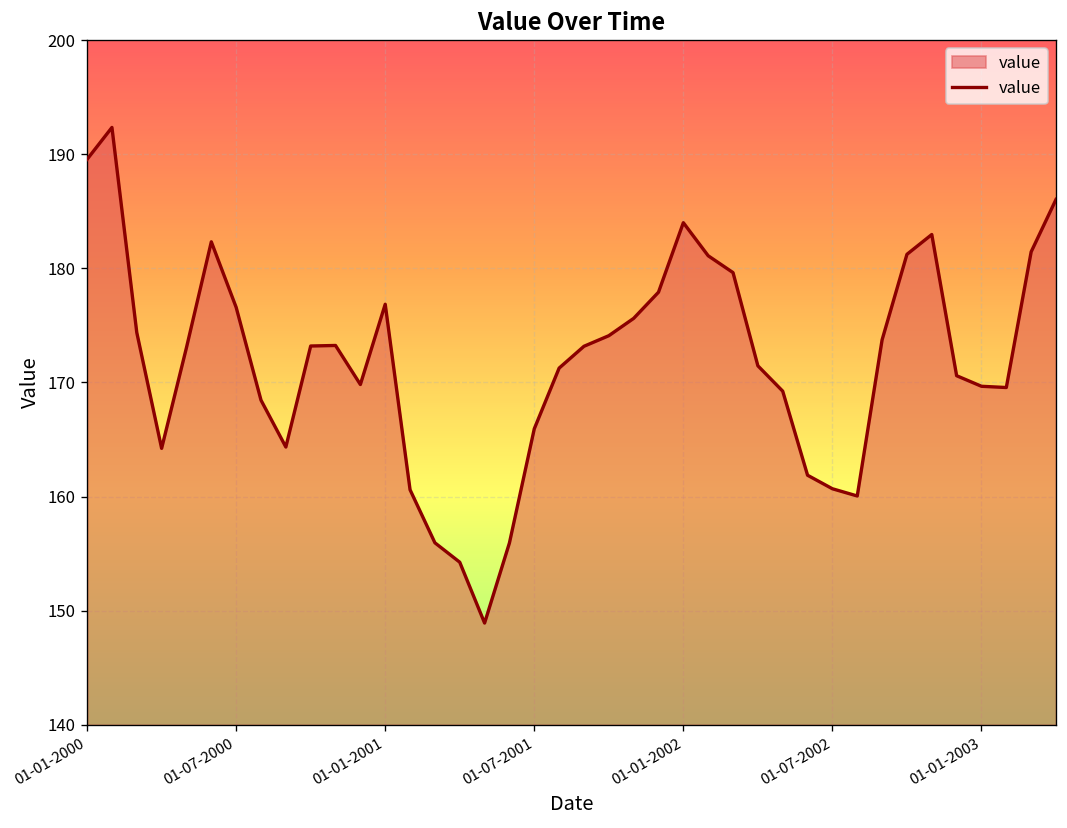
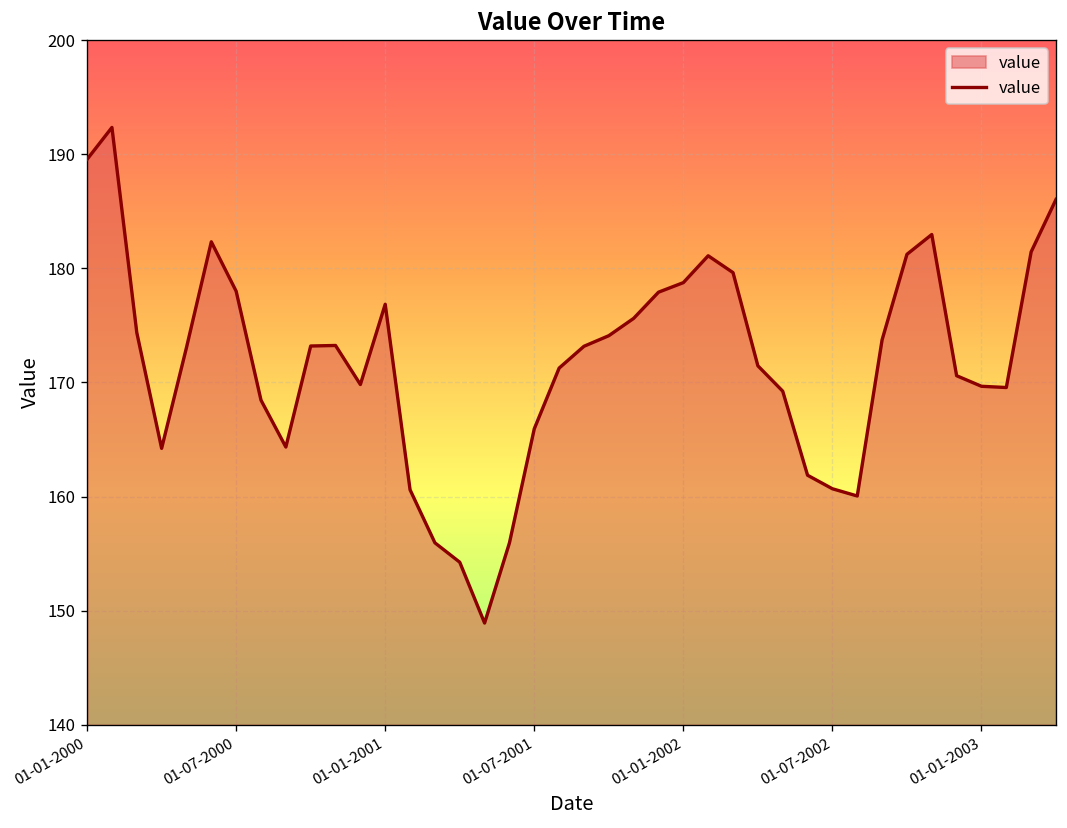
01-07-2000: 177 -> 178
01-01-2002: 184 -> 179
